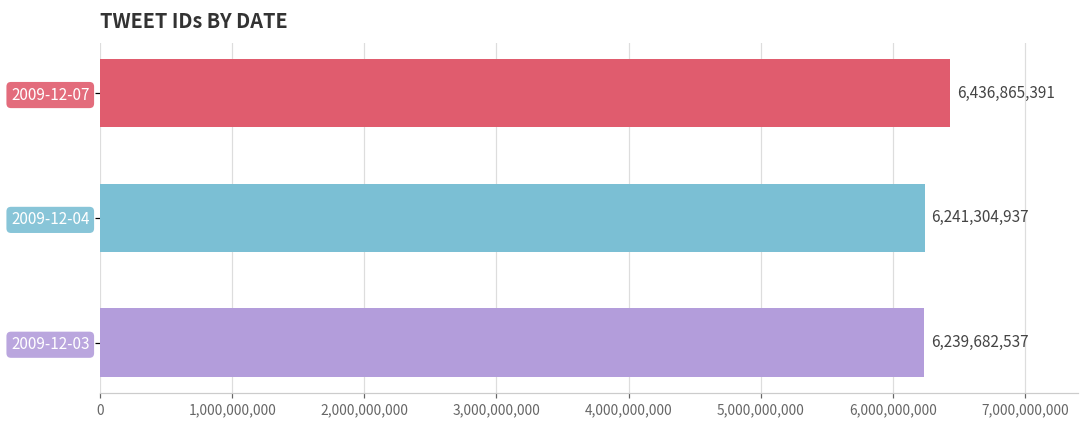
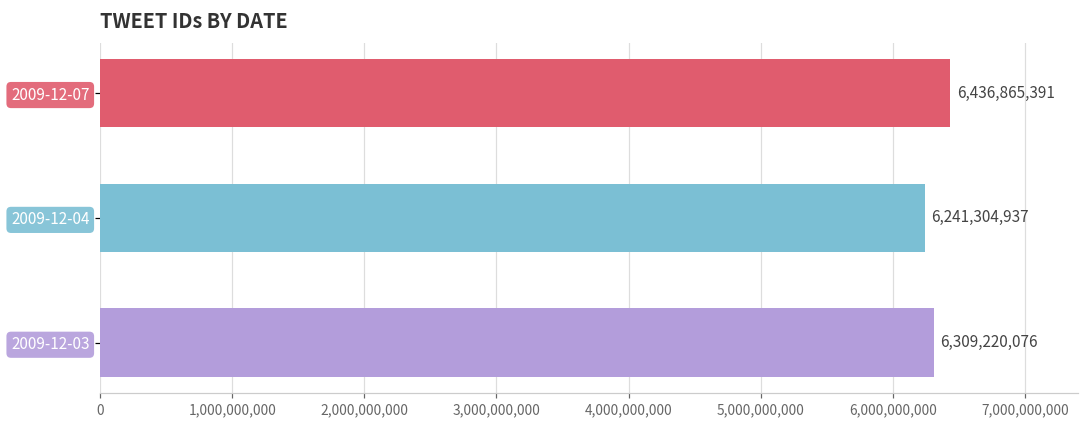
2009-12-03: 6,239,682,537 -> 6,309,220,076
